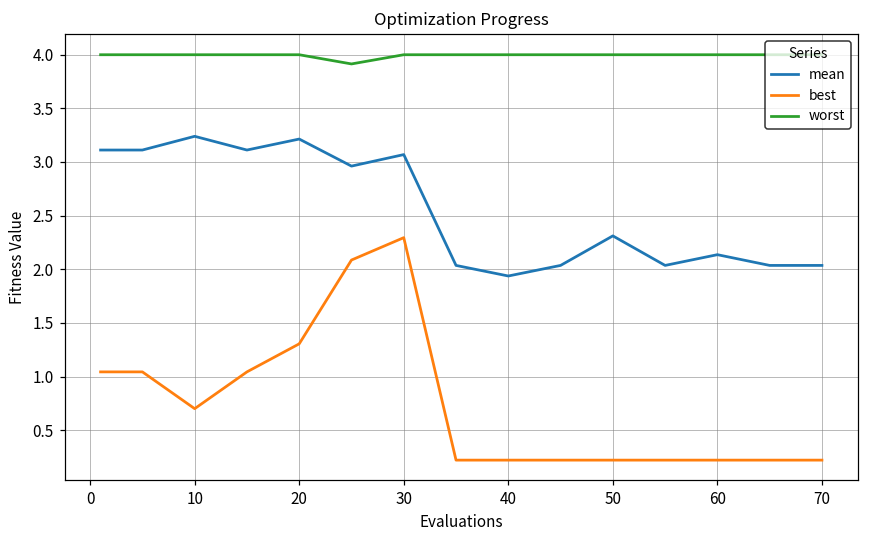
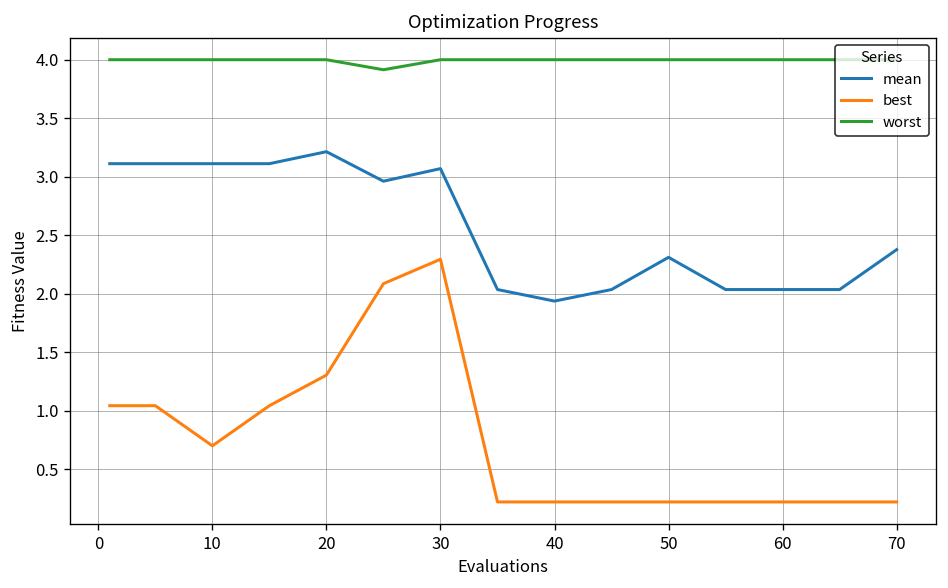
mean, 10: 3.2 -> 3.1
mean, 60: 2.1 -> 2.0
mean, 70: 2.0 -> 2.4
